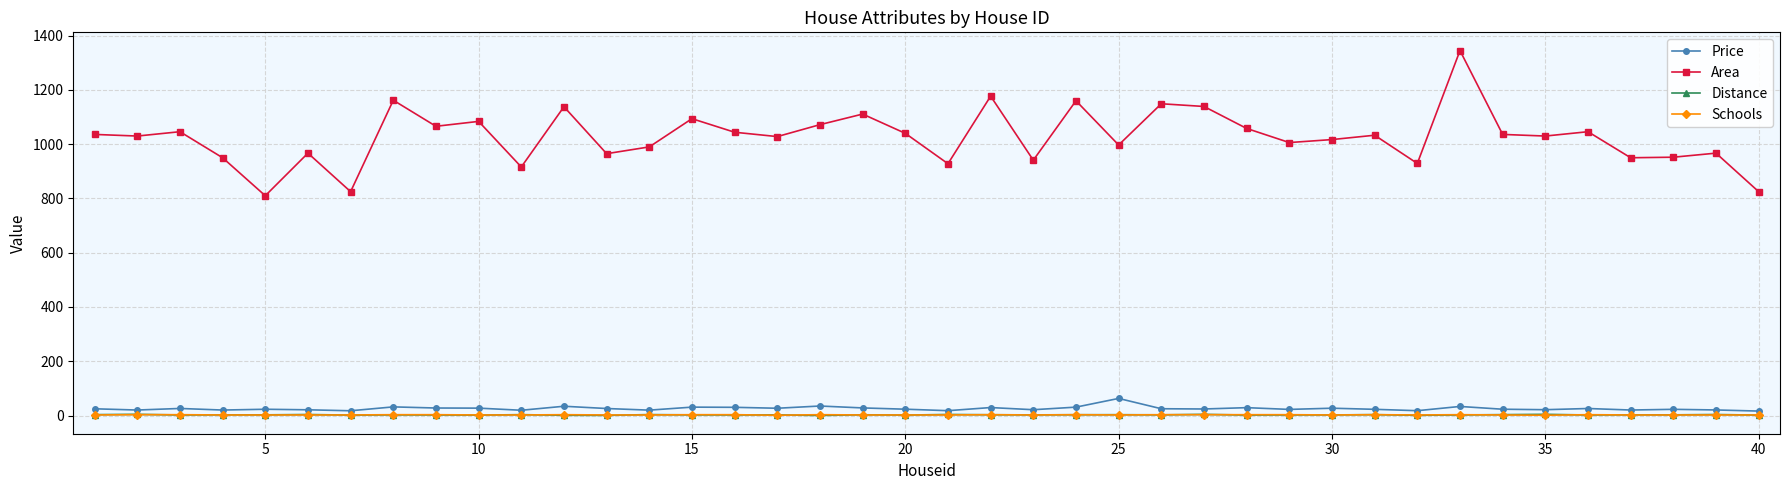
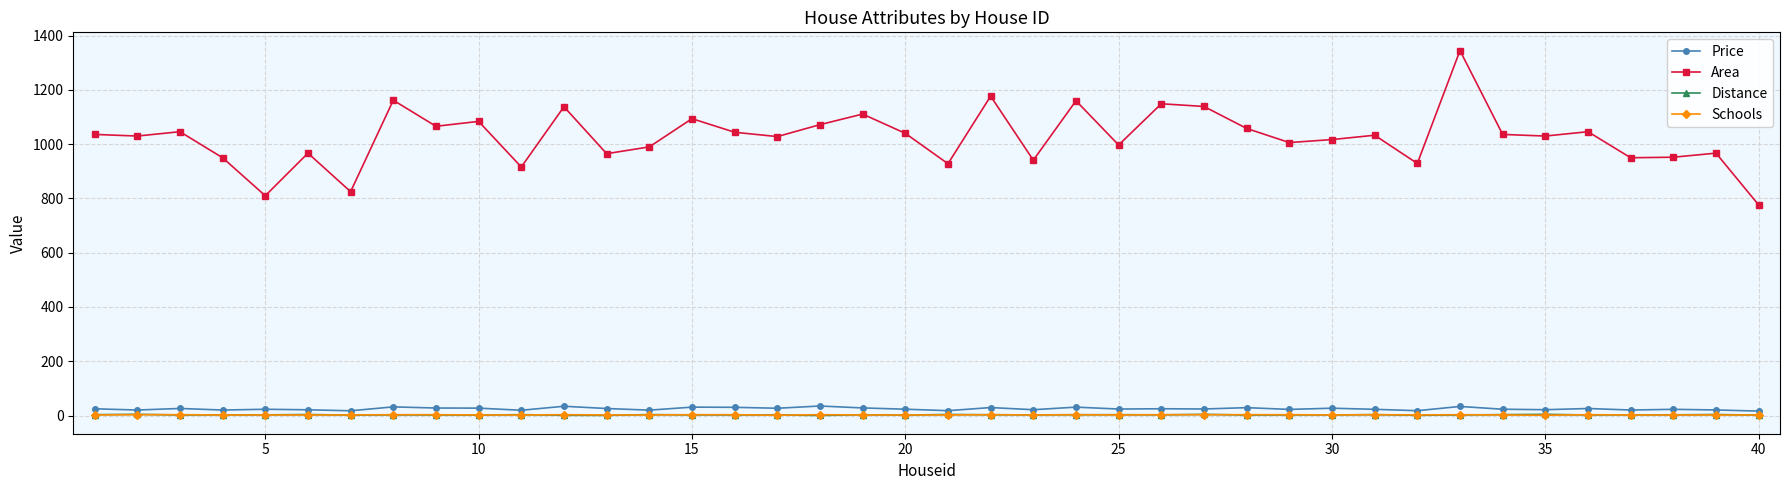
Price, 25: 60 -> 20
Area, 40: 830 -> 780
